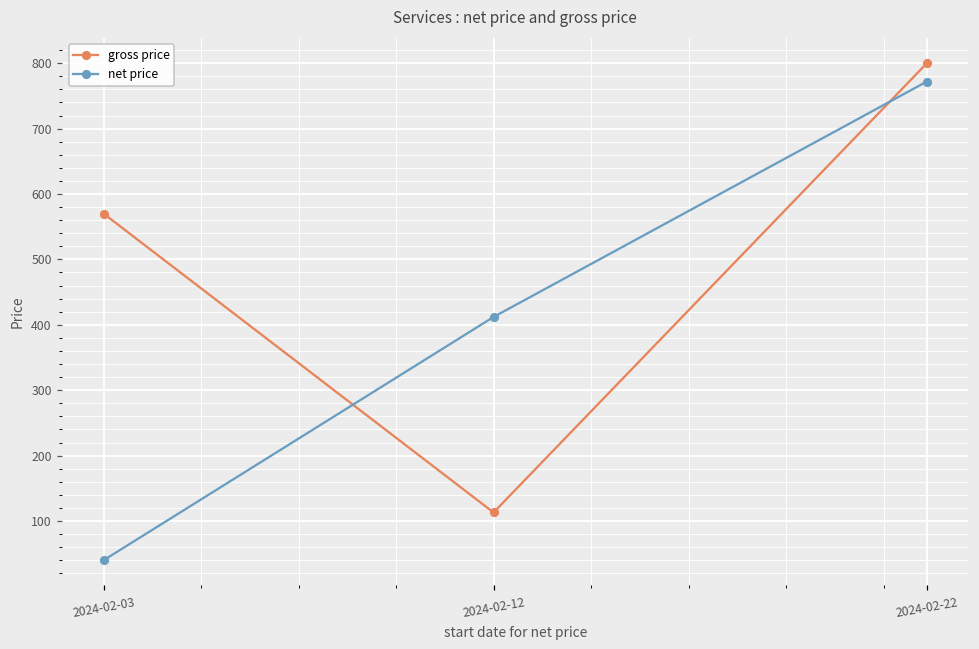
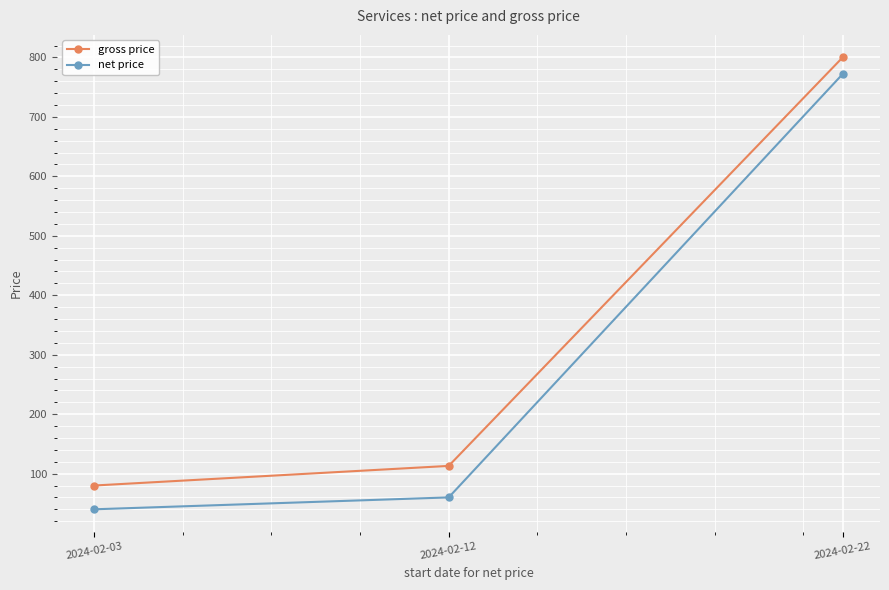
gross price, 2024-02-03: 570 -> 80
net price, 2024-02-12: 410 -> 60
